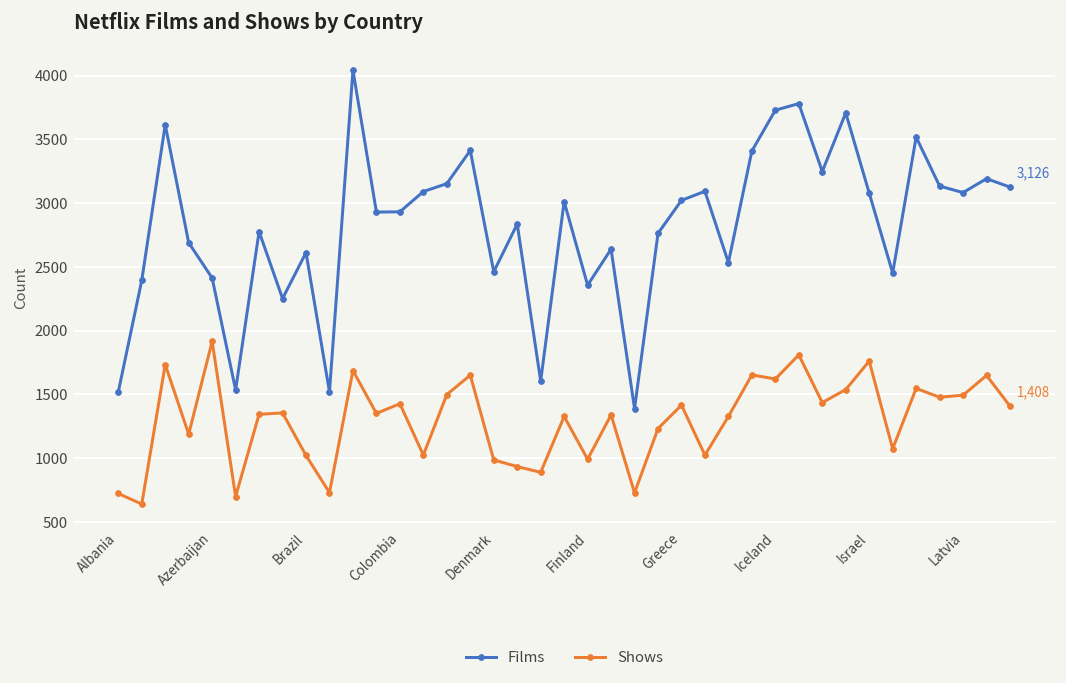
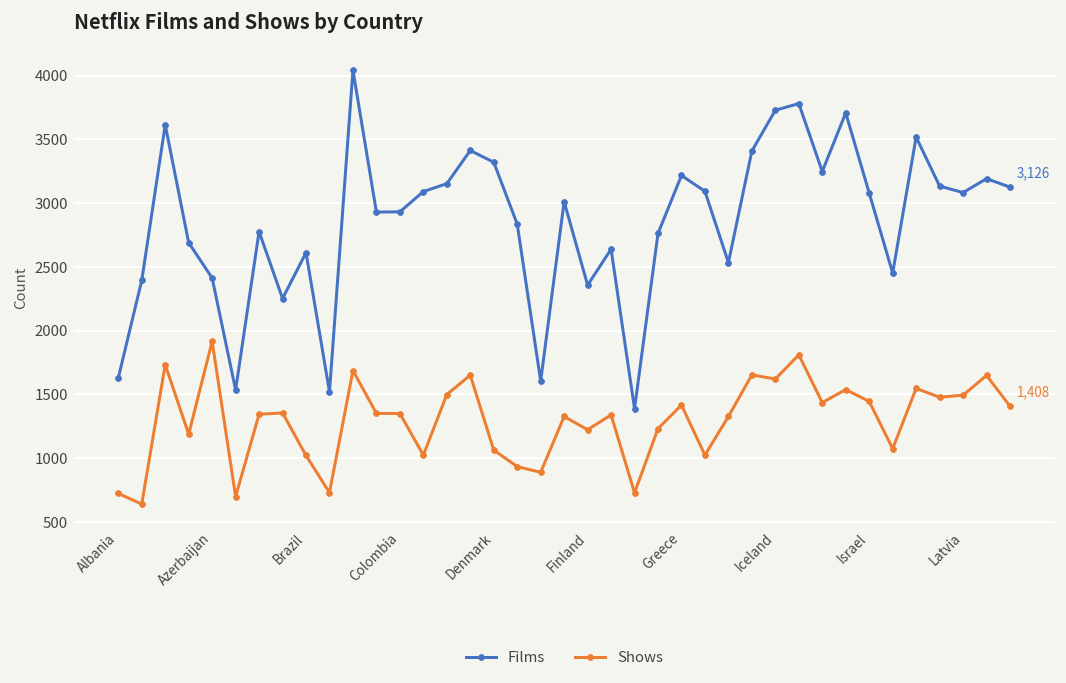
Films, Albania: 1520 -> 1630
Shows, Colombia: 1430 -> 1350
Films, Denmark: 2460 -> 3320
Shows, Denmark: 990 -> 1060
Shows, Finland: 990 -> 1220
Films, Greece: 3020 -> 3220
Shows, Israel: 1760 -> 1450
